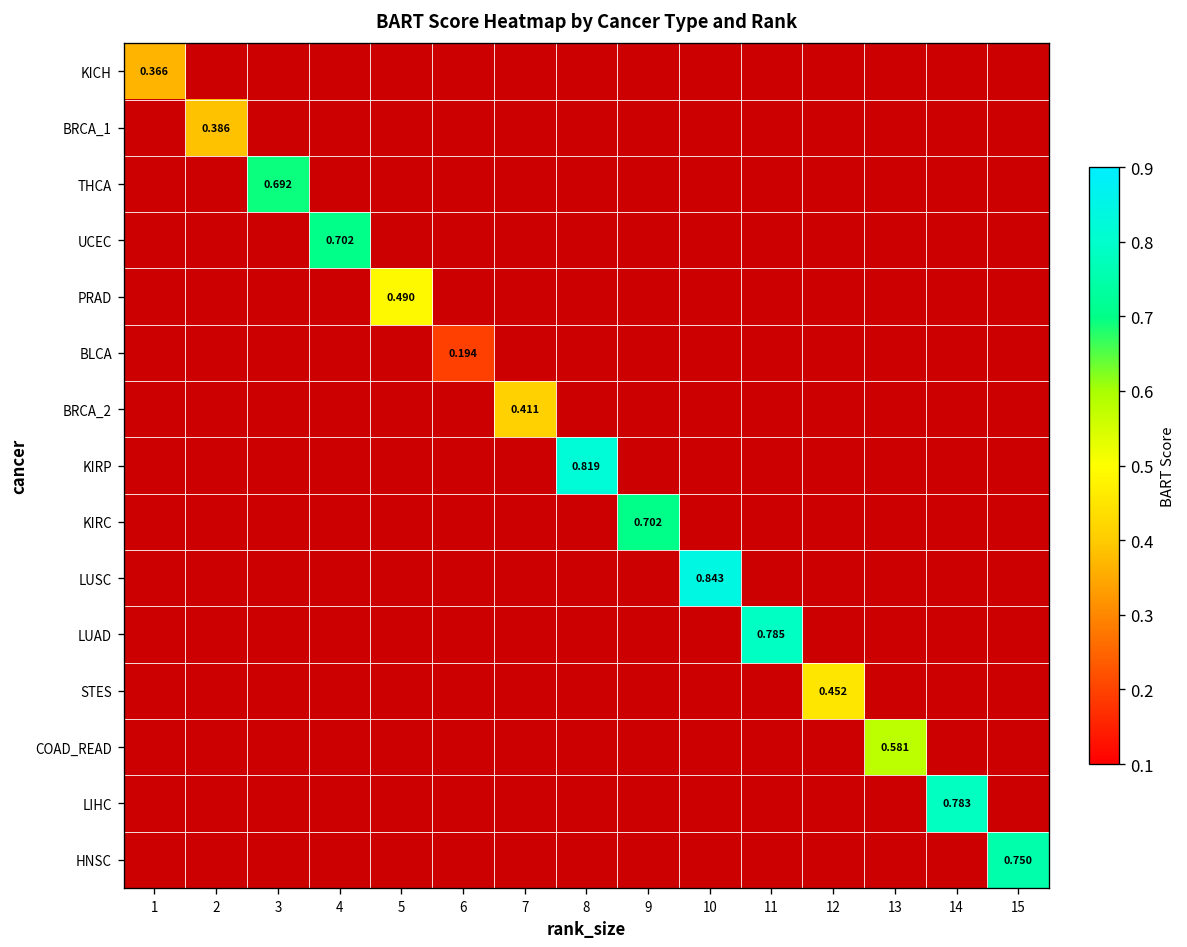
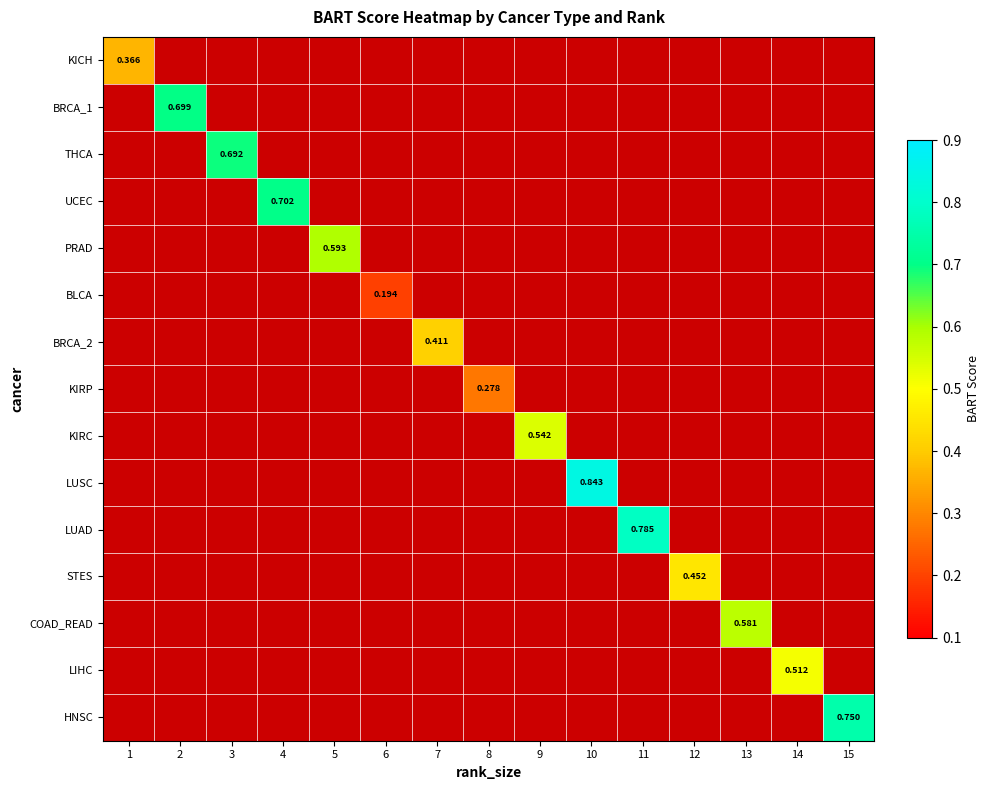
BRCA_1, 2: 0.386 -> 0.699
PRAD, 5: 0.490 -> 0.593
KIRP, 8: 0.819 -> 0.278
KIRC, 9: 0.702 -> 0.542
LIHC, 14: 0.783 -> 0.512
